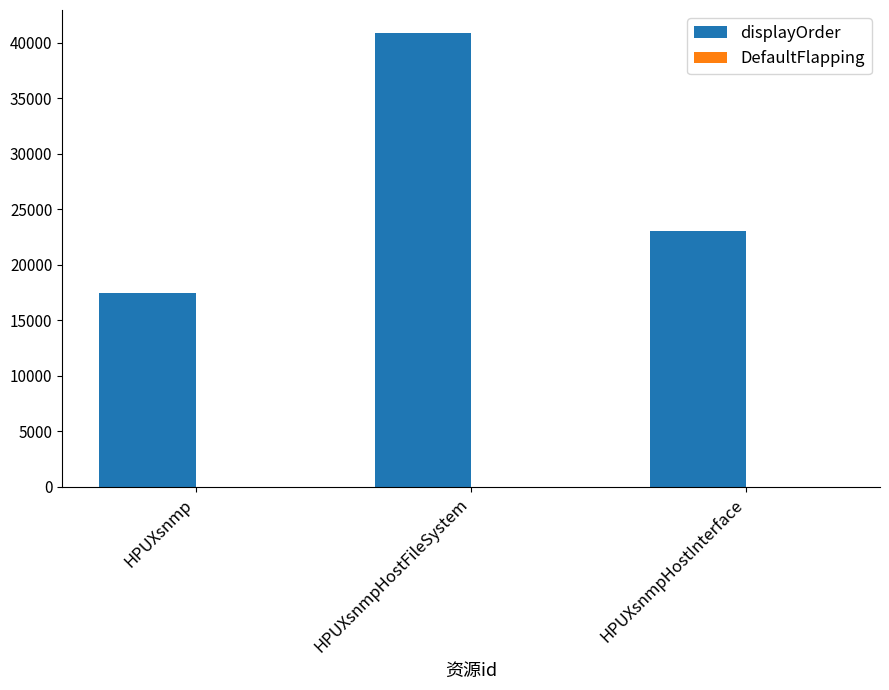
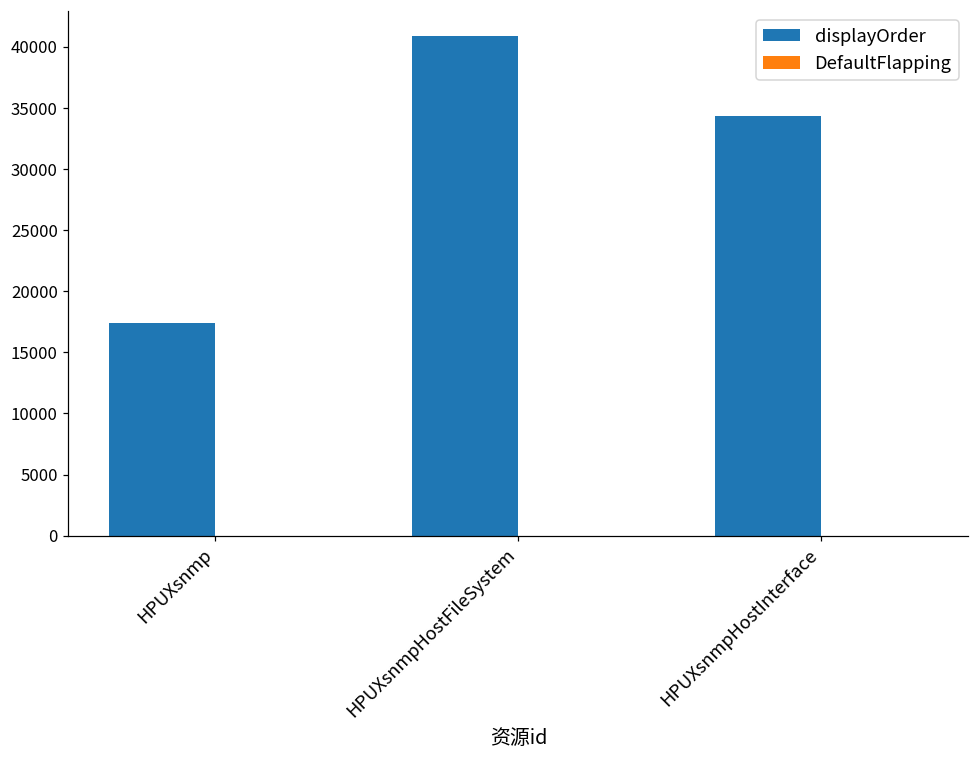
displayOrder, HPUXsnmpHostInterface: 23000 -> 34400
